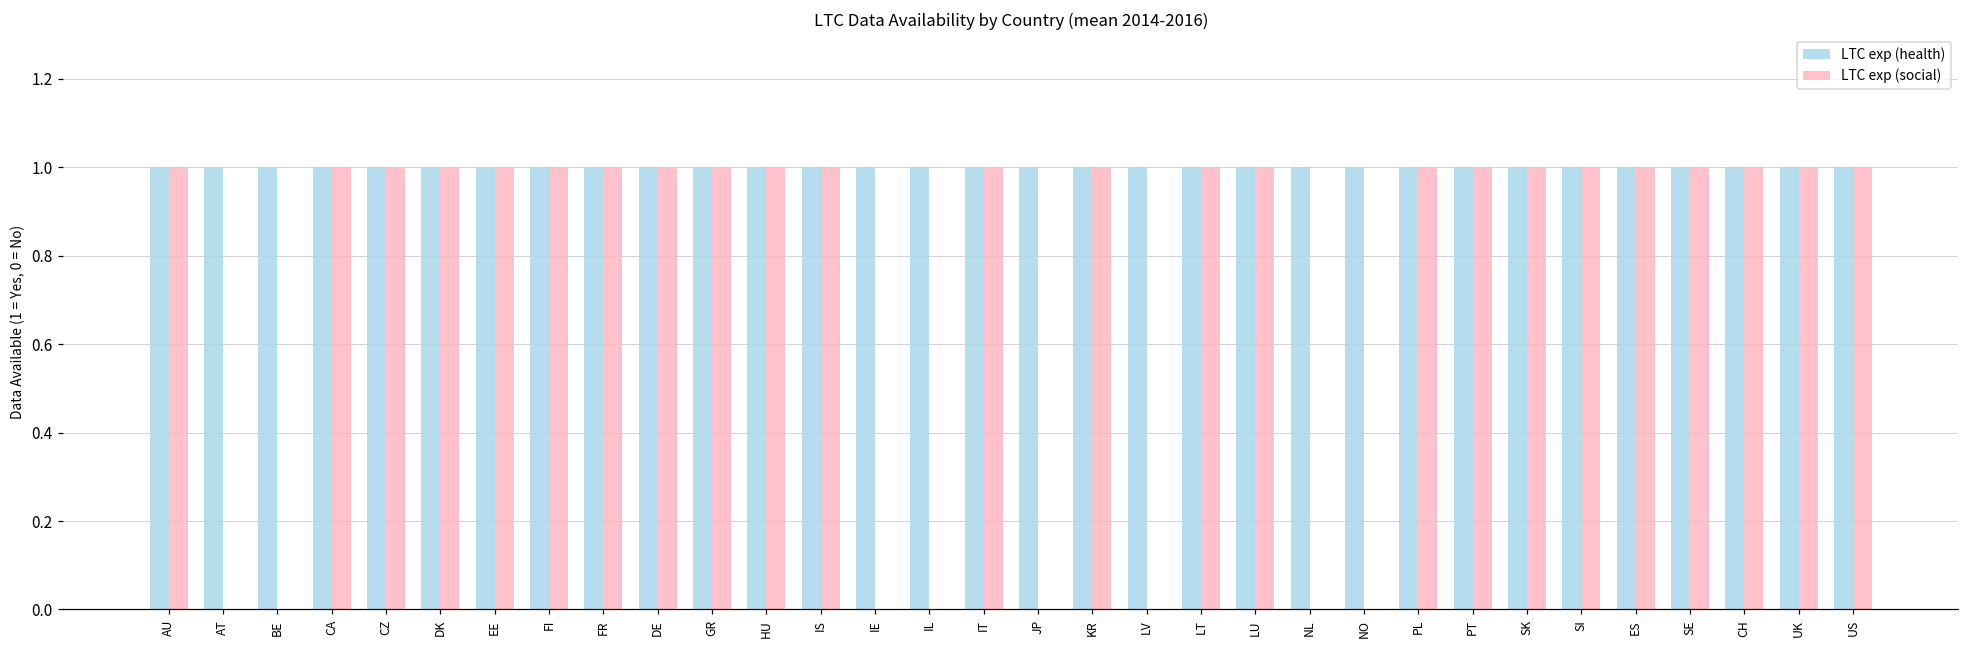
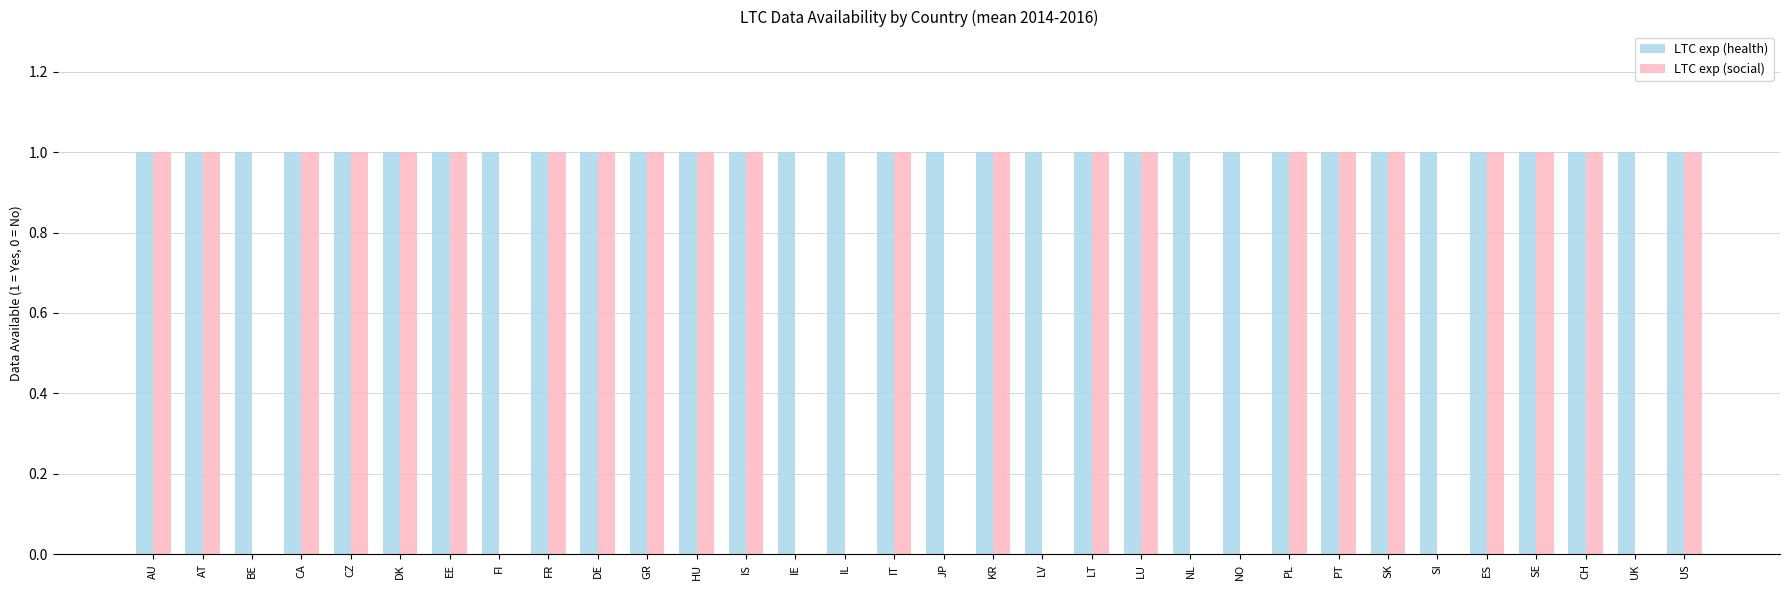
LTC exp (social), AT: 0 -> 1
LTC exp (social), FI: 1 -> 0
LTC exp (social), SI: 1 -> 0
LTC exp (social), UK: 1 -> 0
